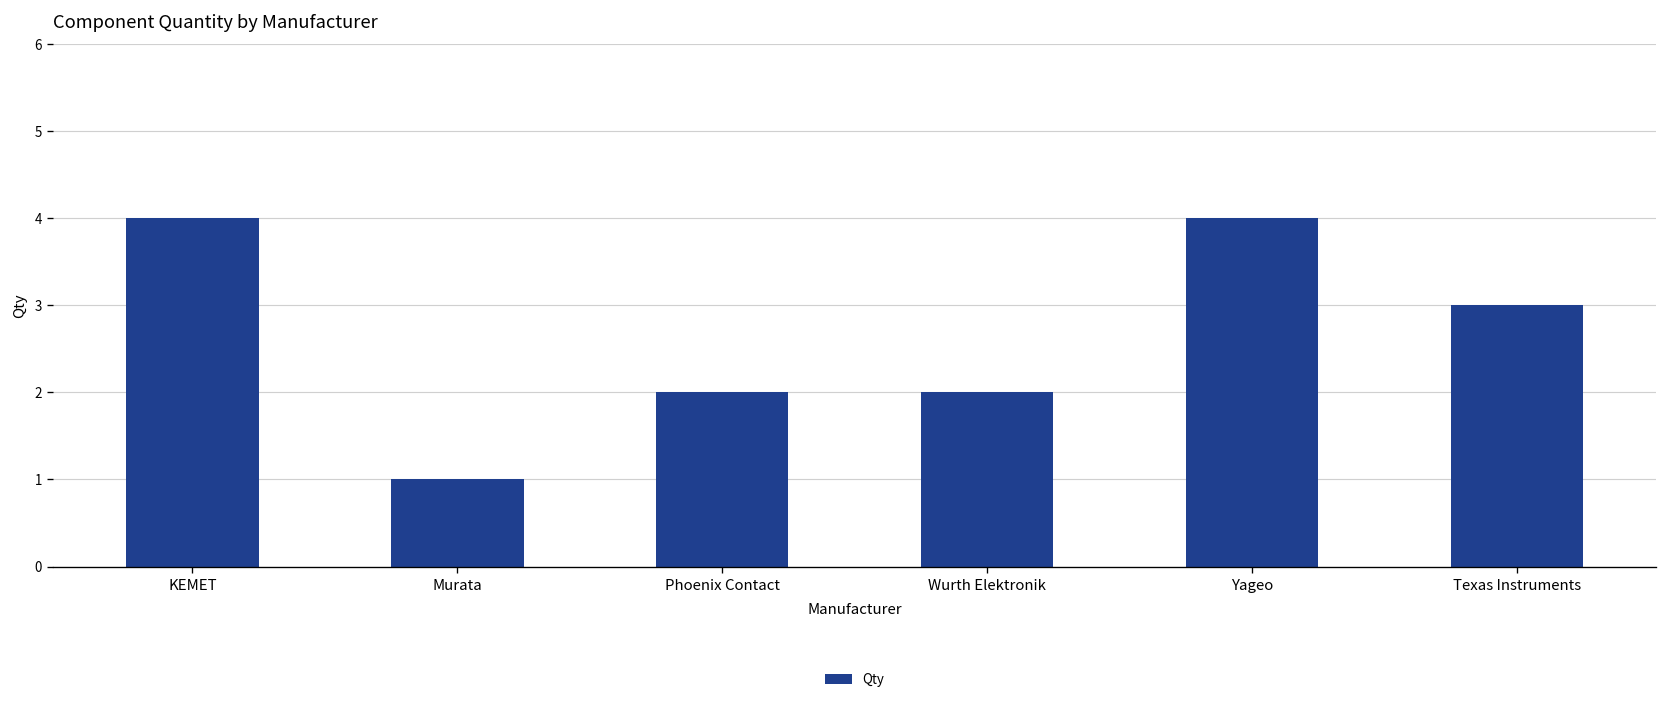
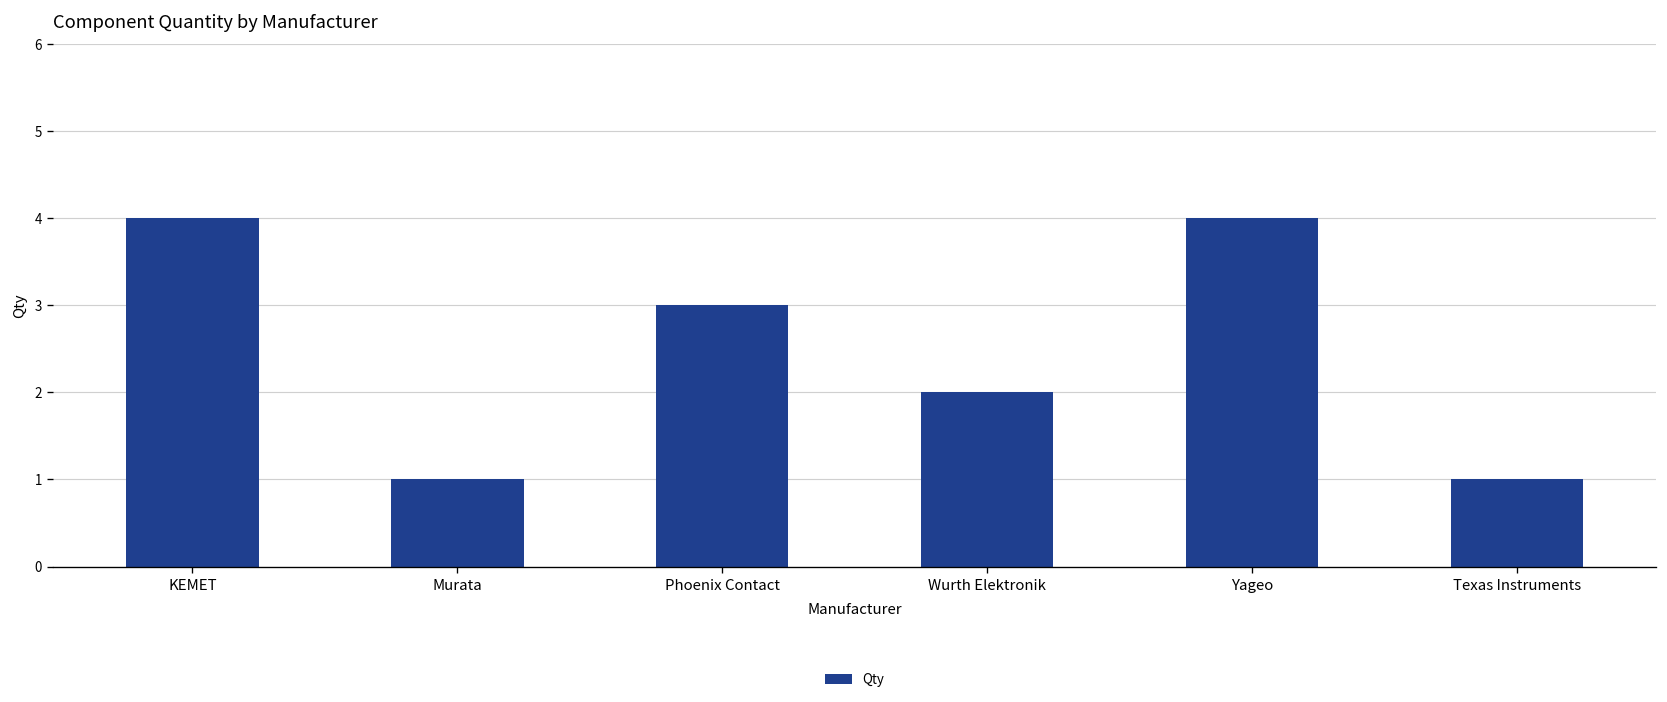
Phoenix Contact: 2 -> 3
Texas Instruments: 3 -> 1
